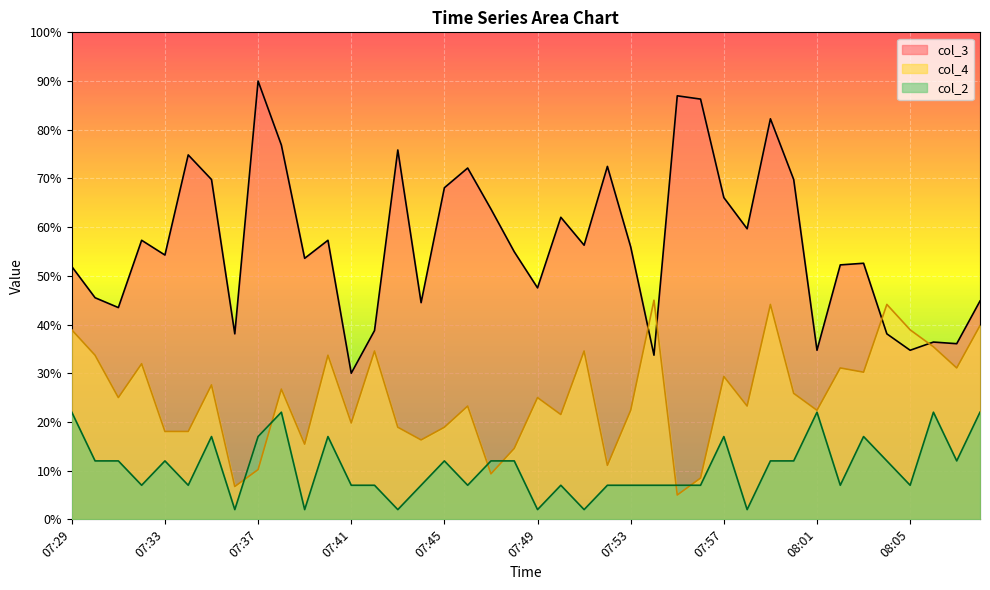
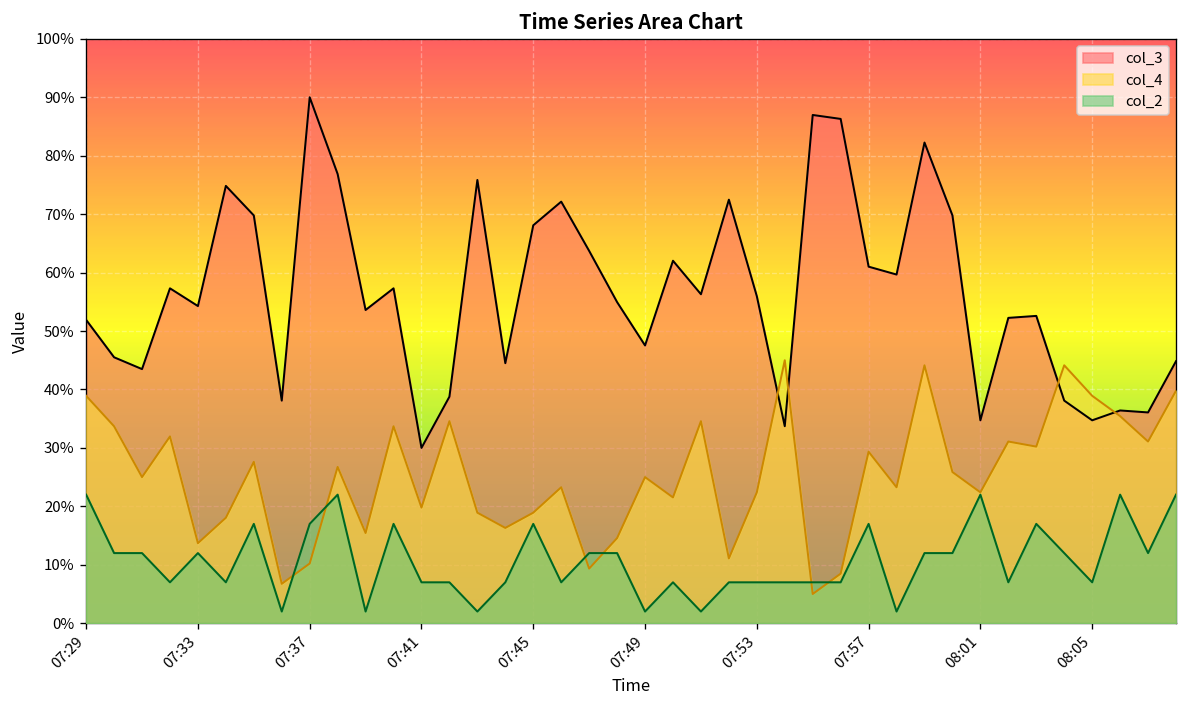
col_4, 07:33: 18% -> 14%
col_2, 07:45: 12% -> 17%
col_3, 07:57: 66% -> 61%
